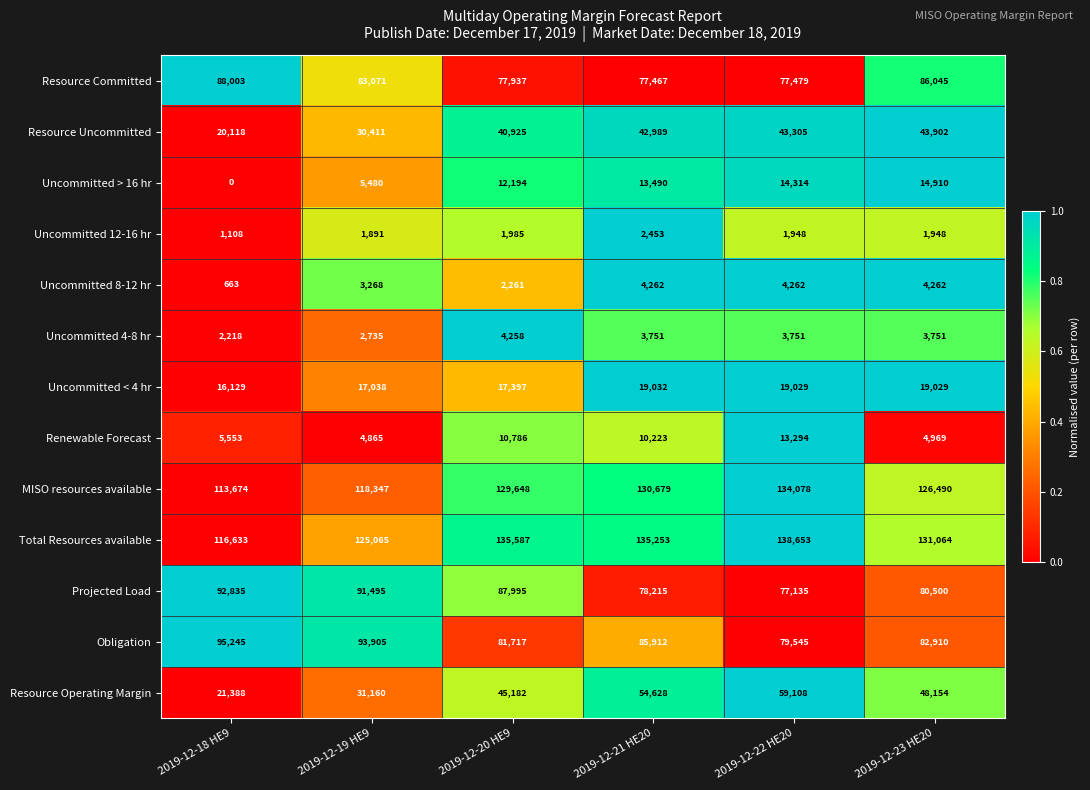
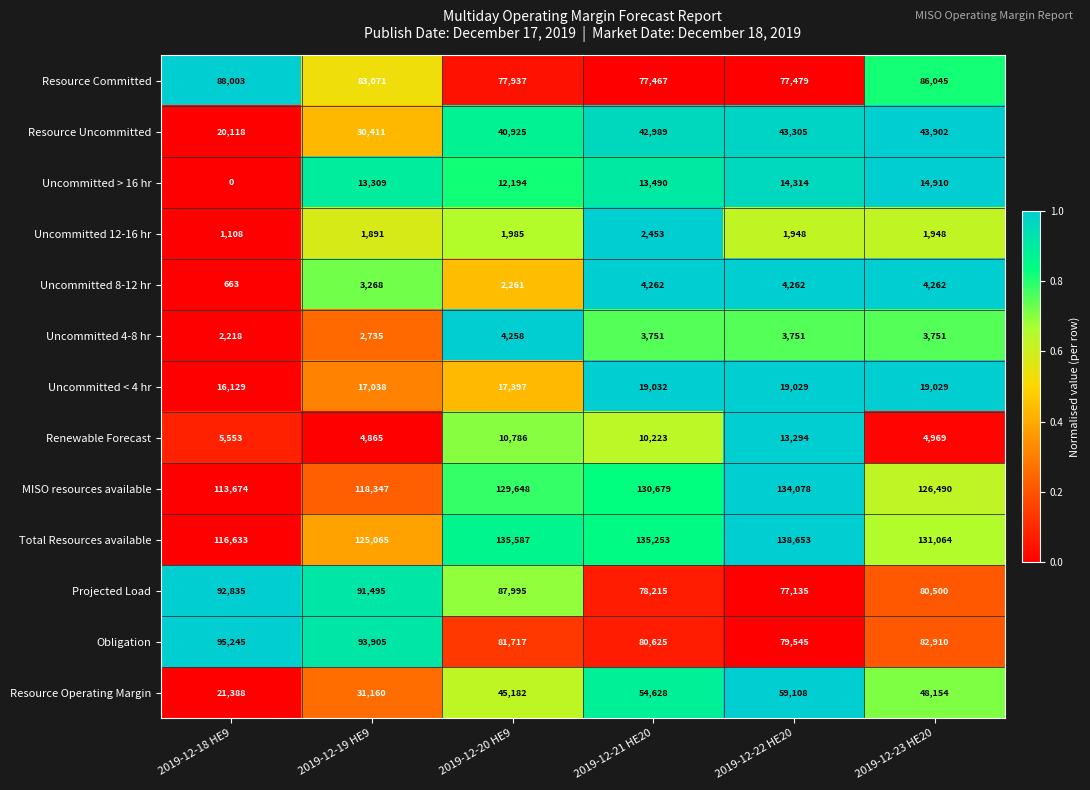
Uncommitted > 16 hr, 2019-12-19 HE9: 5,480 -> 13,309
Obligation, 2019-12-21 HE20: 85,912 -> 80,625
